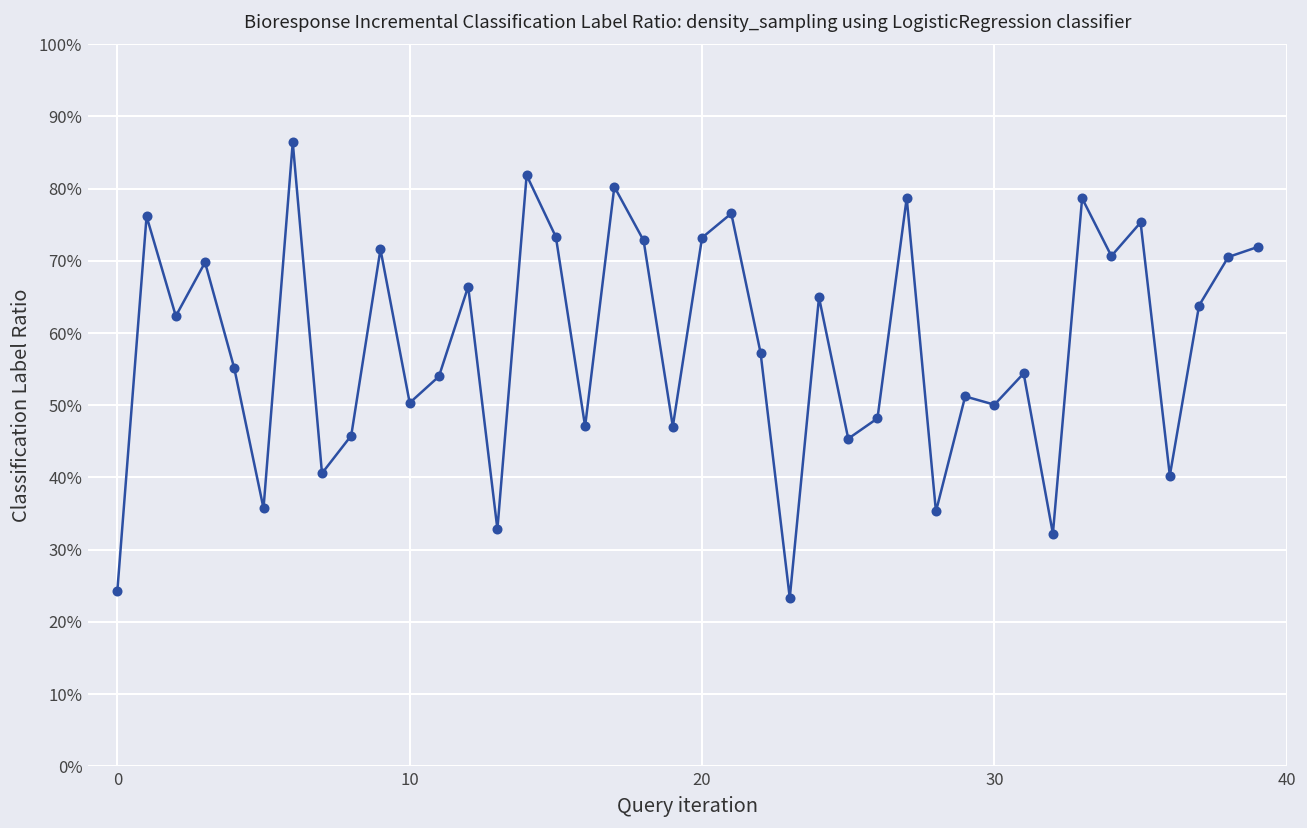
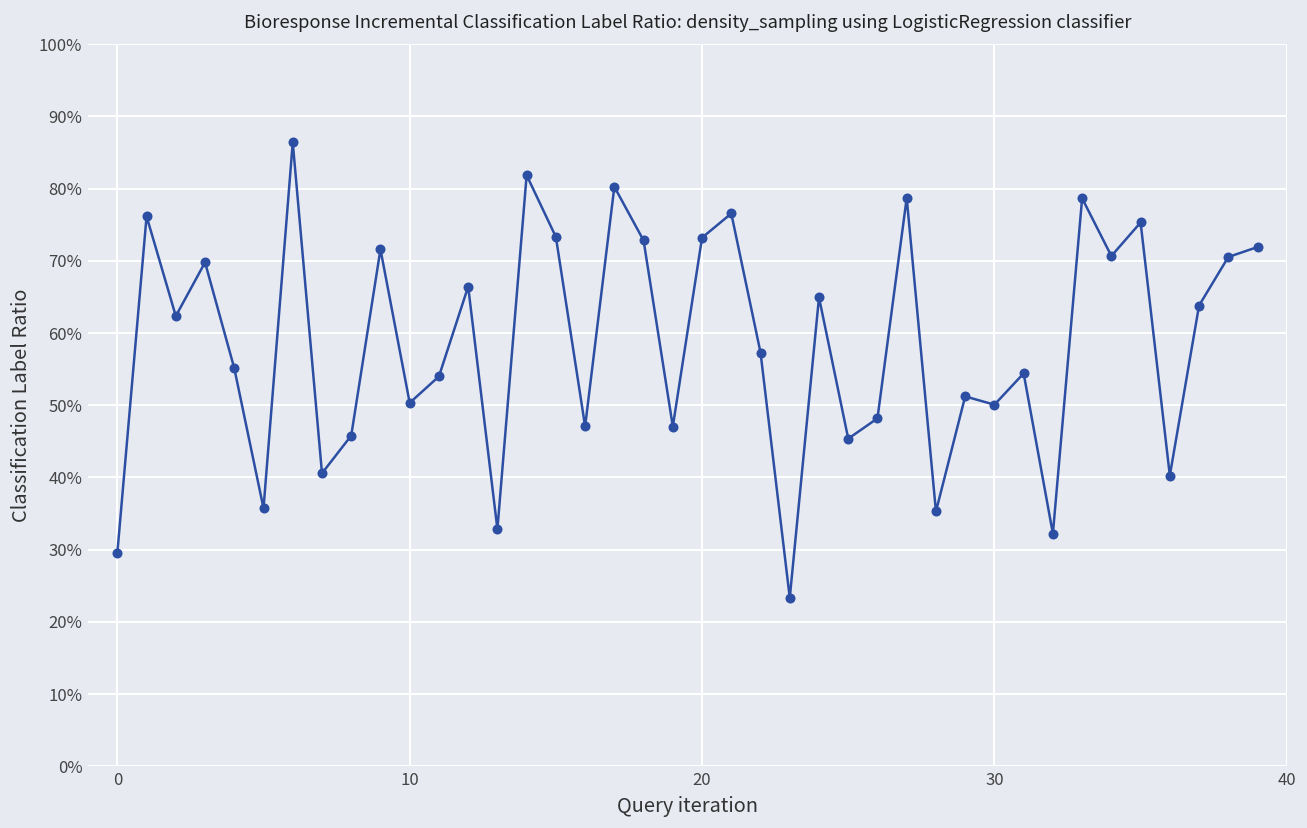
0: 24% -> 30%
